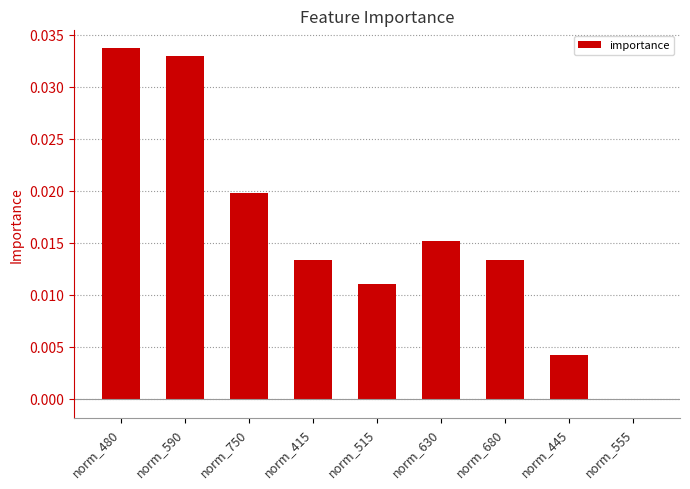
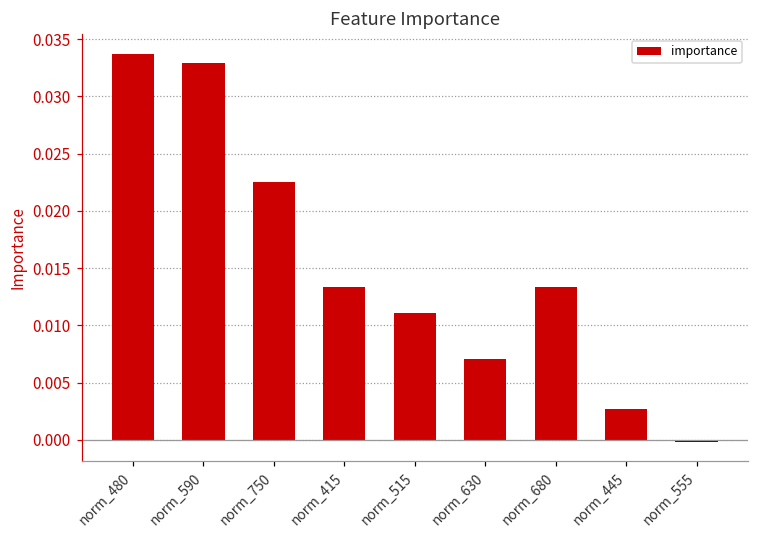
norm_750: 0.0198 -> 0.0226
norm_630: 0.0152 -> 0.0071
norm_445: 0.0042 -> 0.0027
